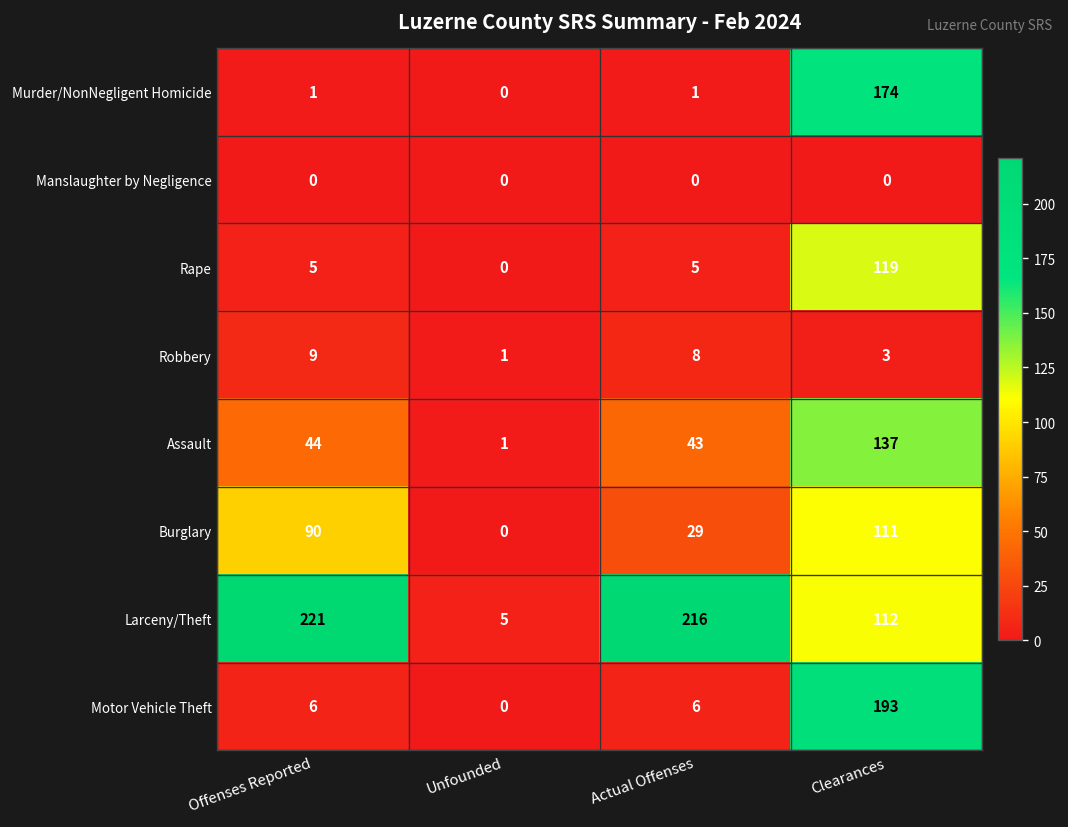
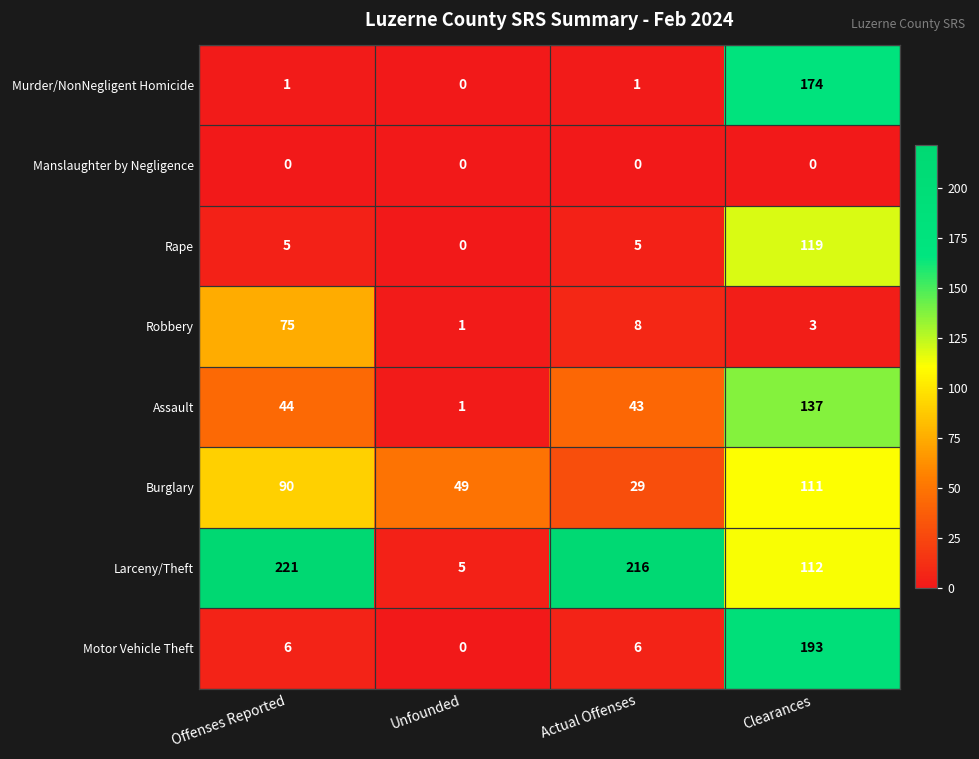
Robbery, Offenses Reported: 9 -> 75
Burglary, Unfounded: 0 -> 49
